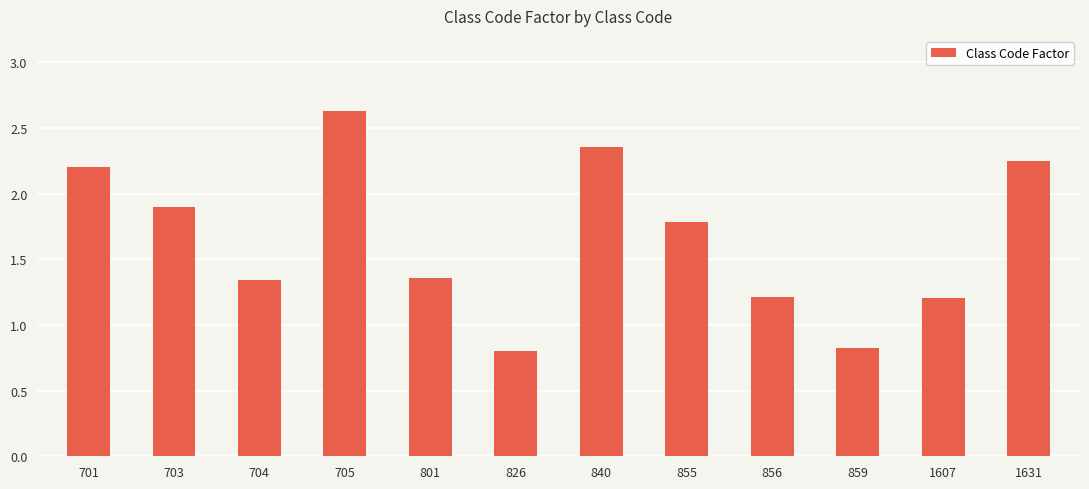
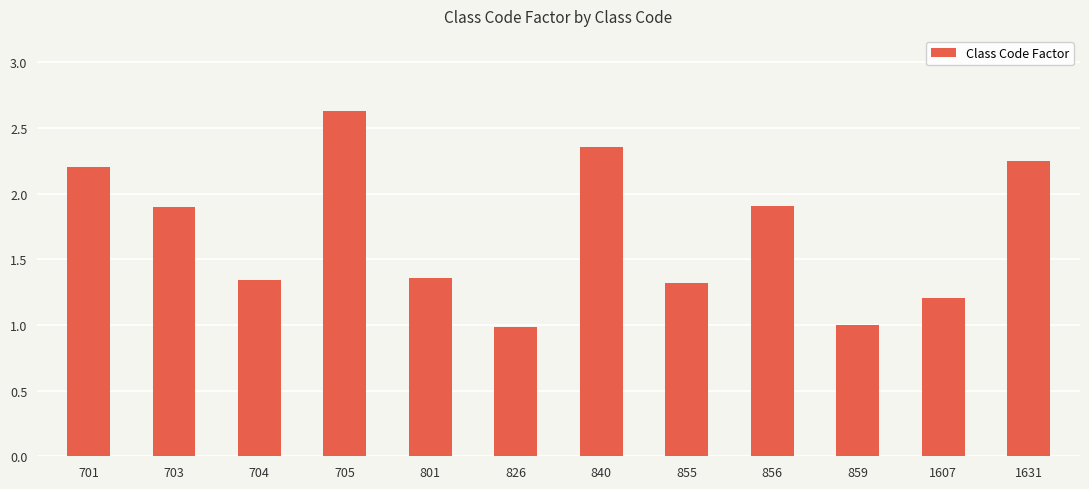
826: 0.80 -> 0.98
855: 1.79 -> 1.32
856: 1.22 -> 1.91
859: 0.82 -> 1.00
